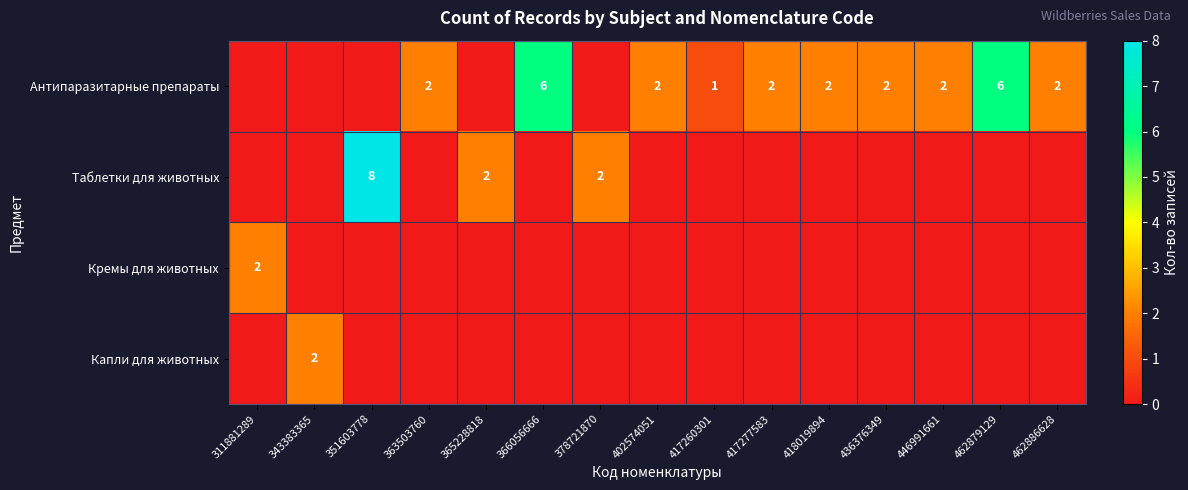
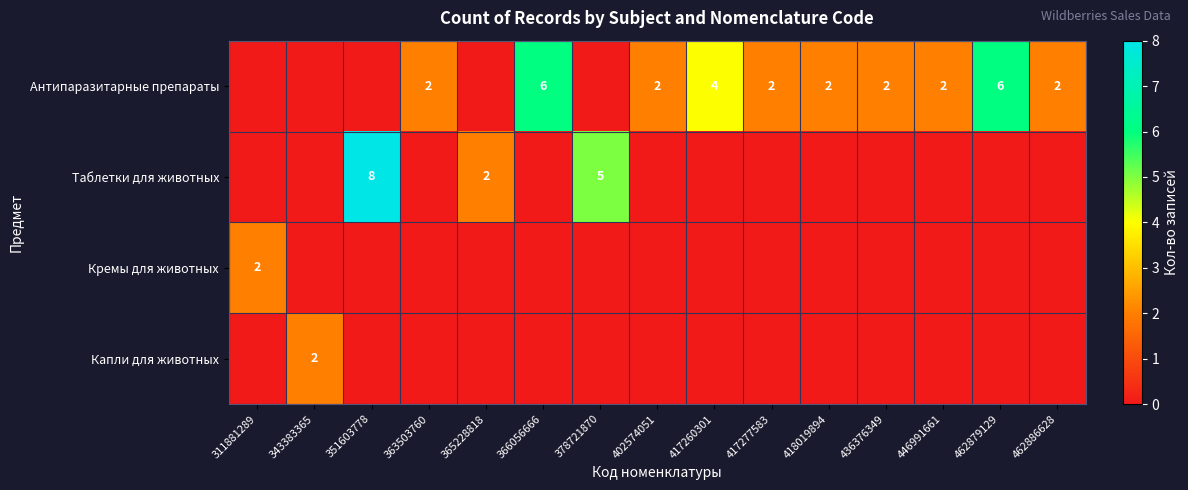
Антипаразитарные препараты, 417260301: 1 -> 4
Таблетки для животных, 378721870: 2 -> 5
